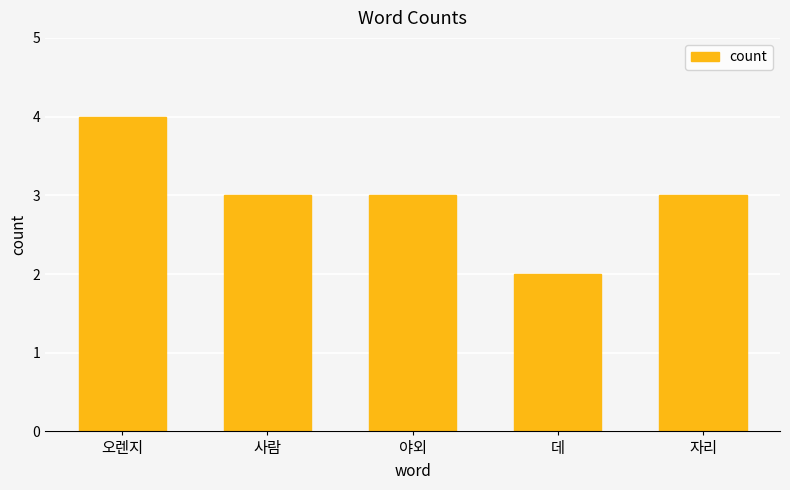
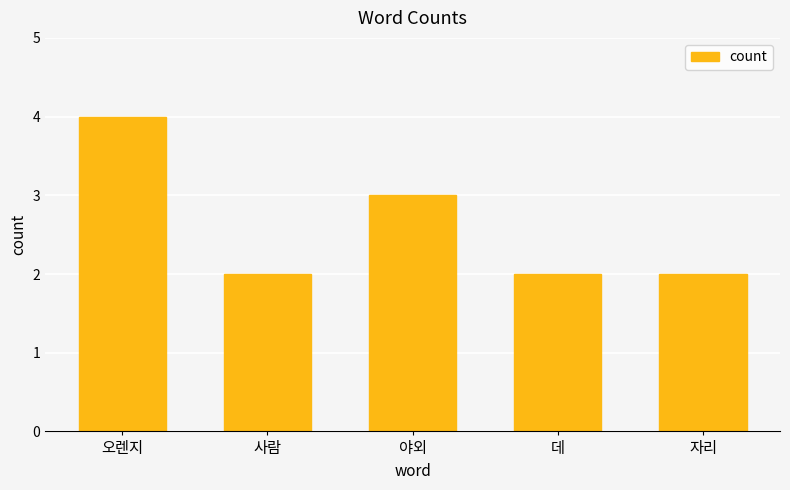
사람: 3 -> 2
자리: 3 -> 2
